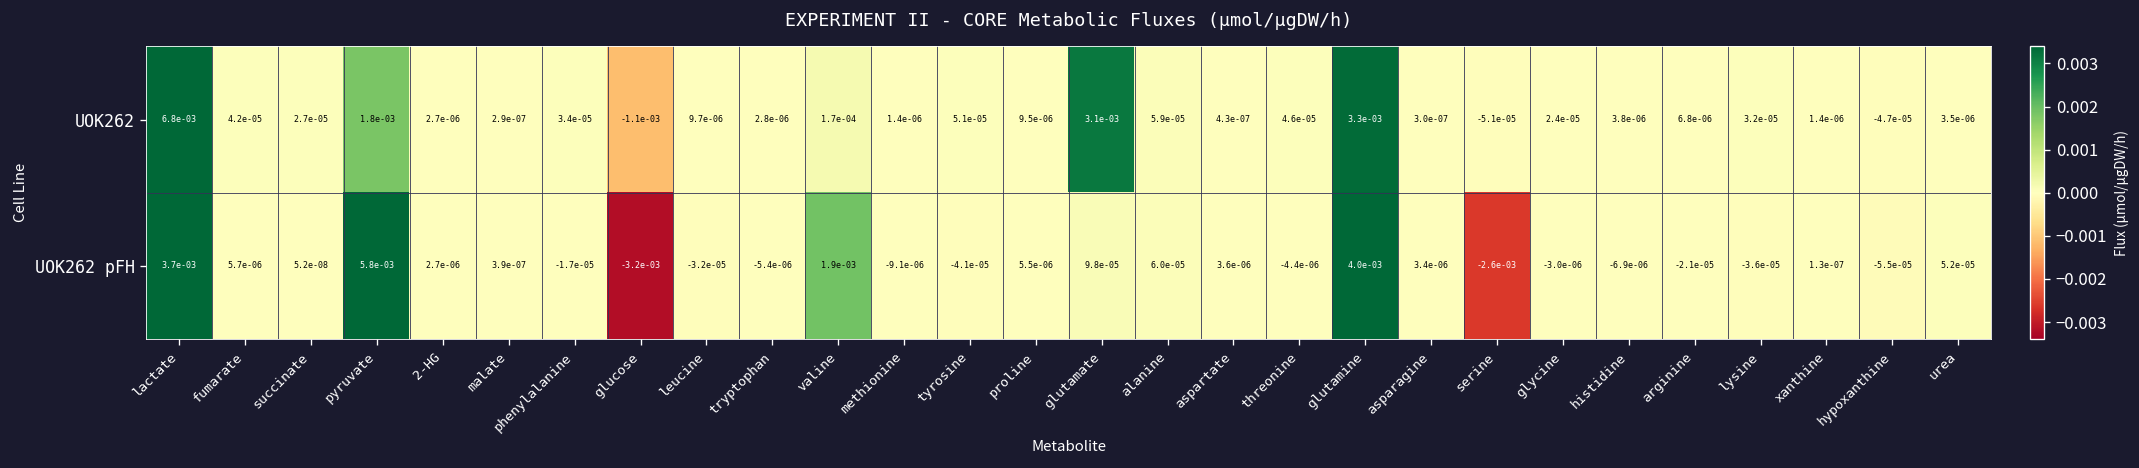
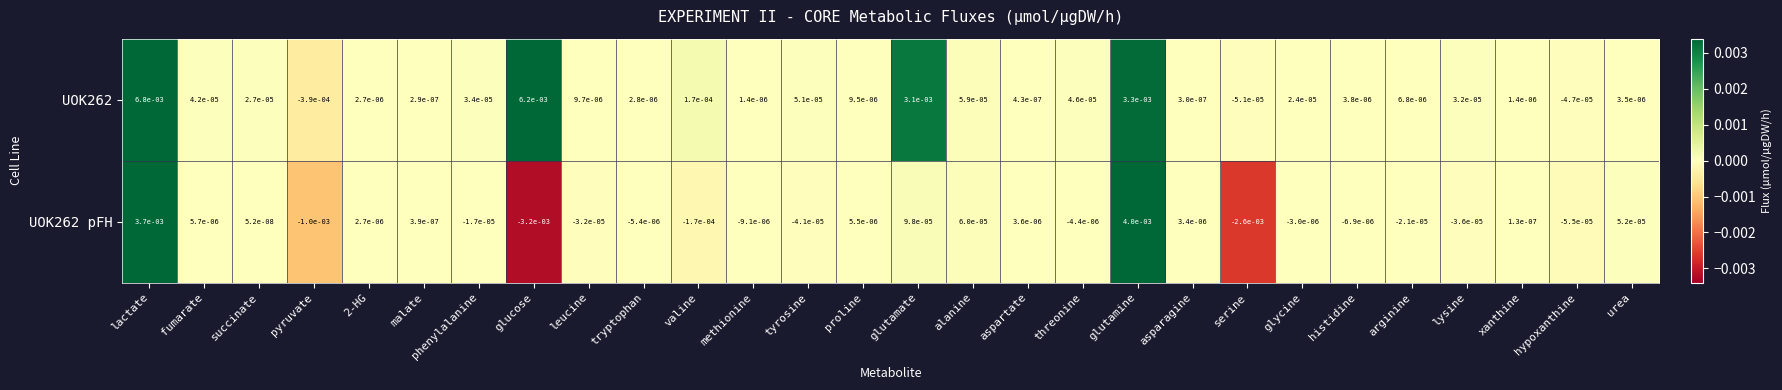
UOK262, pyruvate: 1.8e-03 -> -3.9e-04
UOK262, glucose: -1.1e-03 -> 6.2e-03
UOK262 pFH, pyruvate: 5.8e-03 -> -1.0e-03
UOK262 pFH, valine: 1.9e-03 -> -1.7e-04
